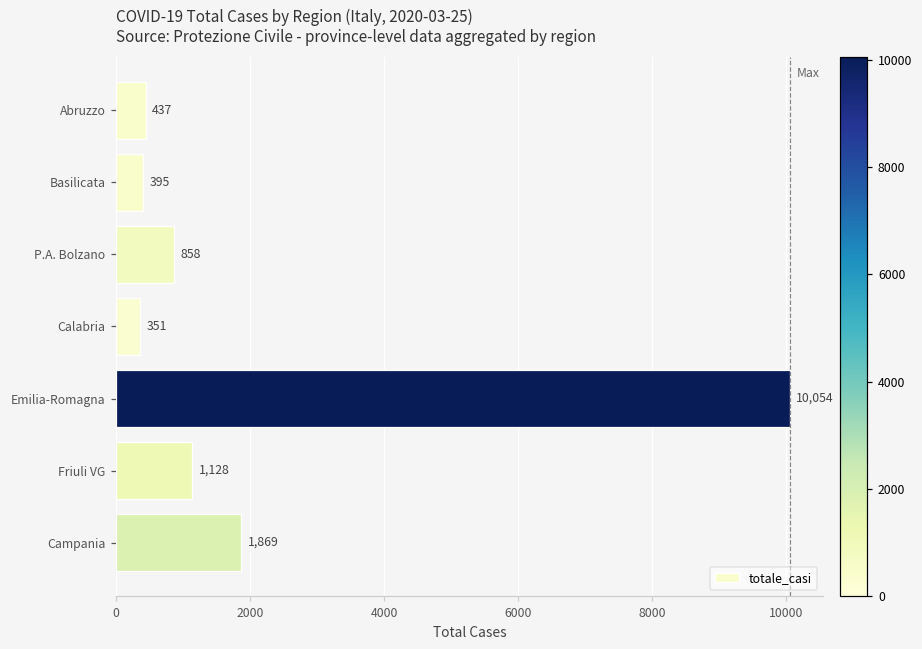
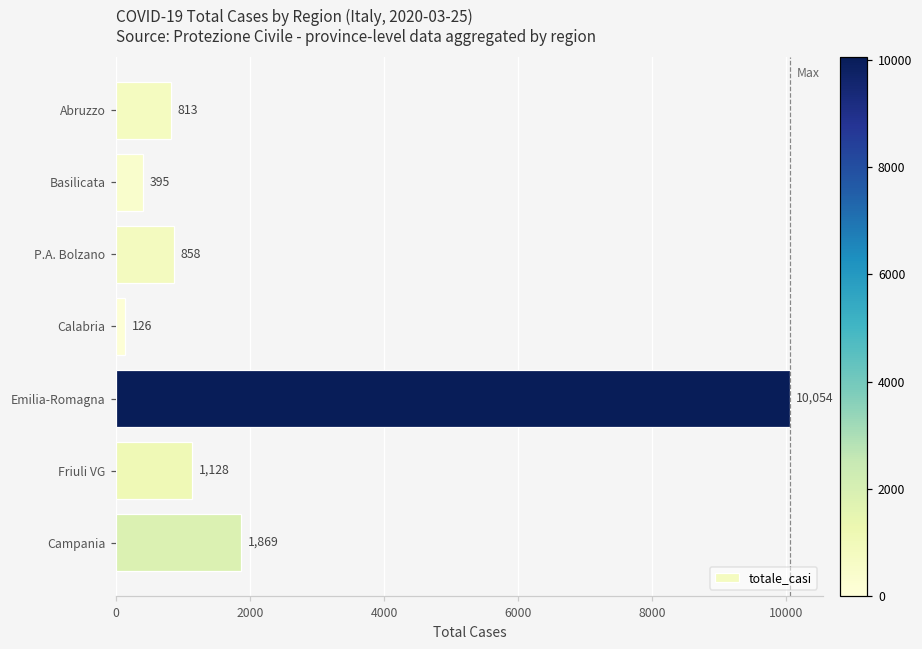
Abruzzo: 437 -> 813
Calabria: 351 -> 126
